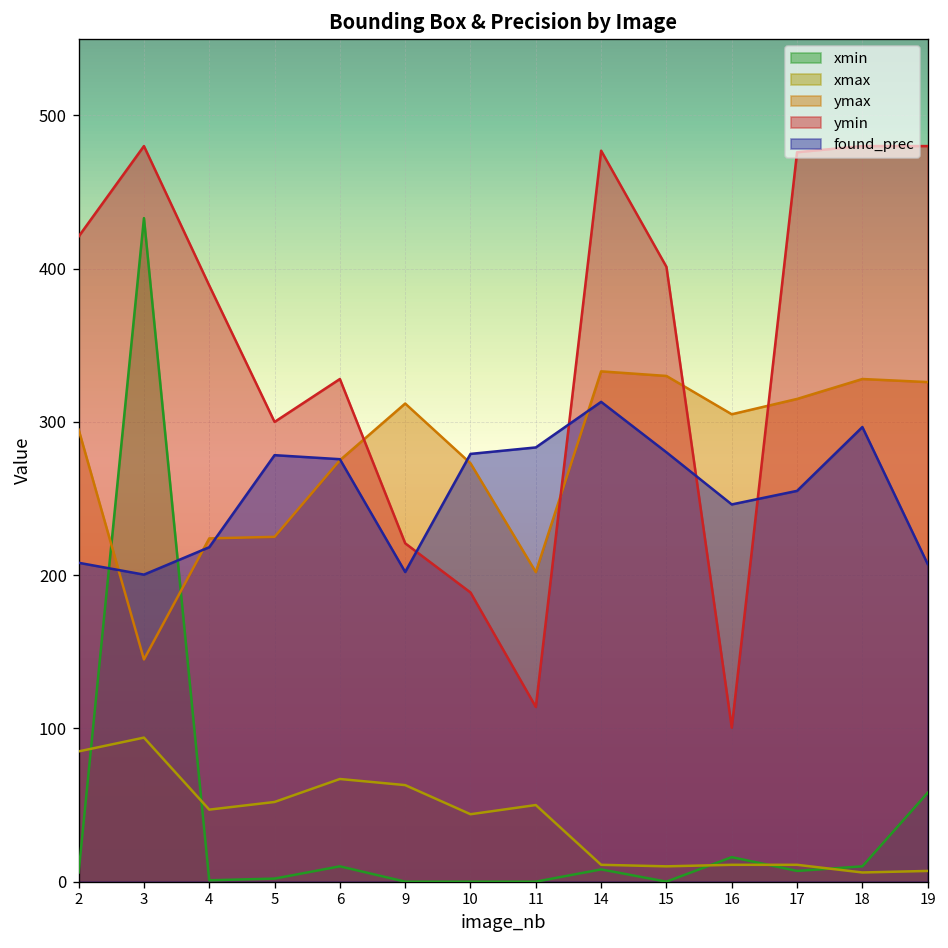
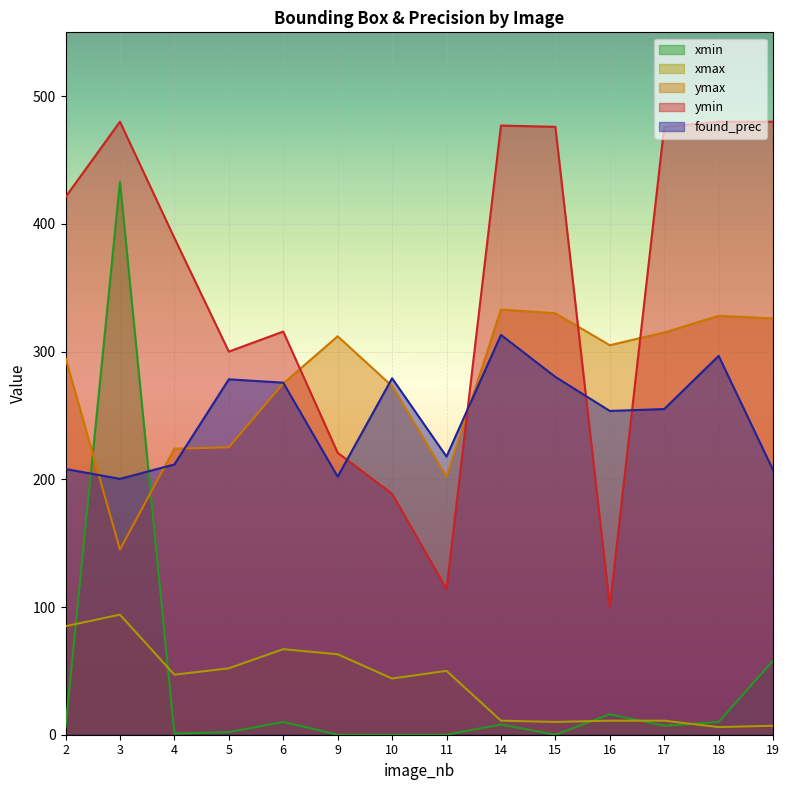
found_prec, 4: 218 -> 212
ymin, 6: 328 -> 316
found_prec, 11: 283 -> 218
ymin, 15: 401 -> 476
found_prec, 16: 246 -> 254
